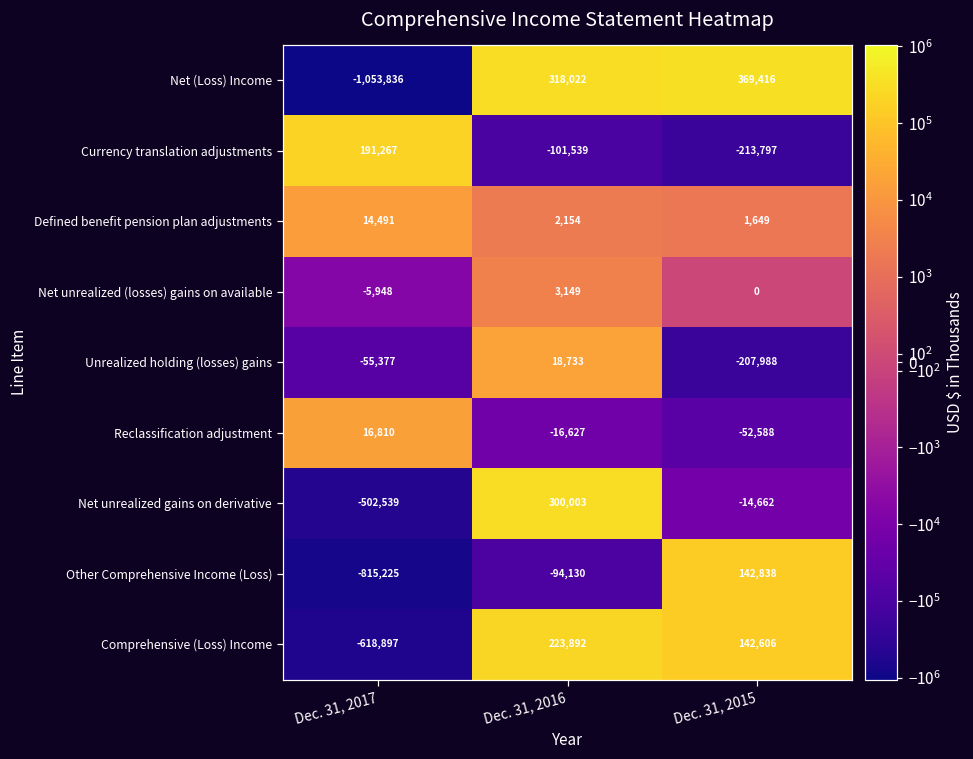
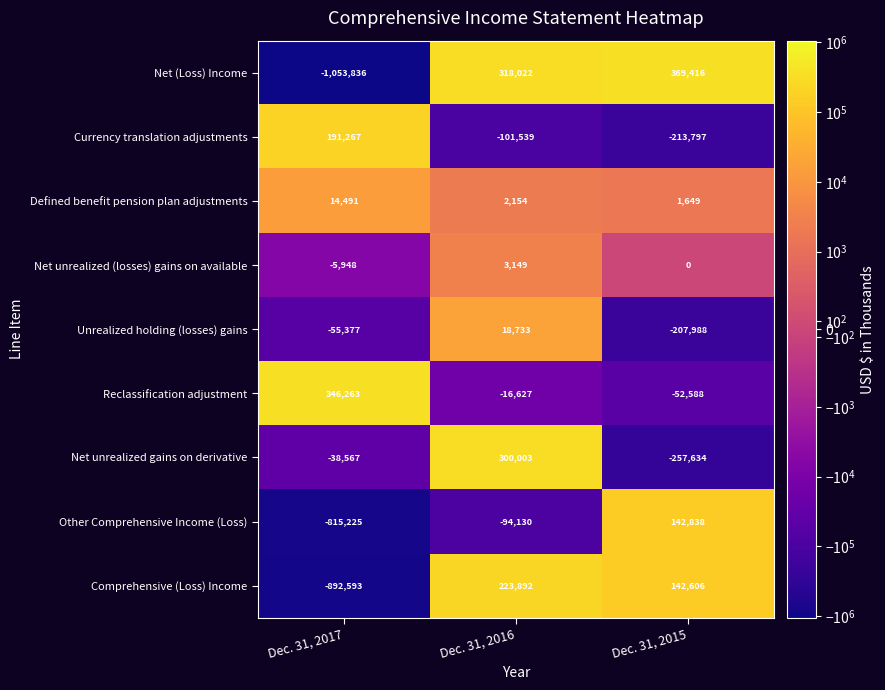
Reclassification adjustment, Dec. 31, 2017: 16,810 -> 346,263
Net unrealized gains on derivative, Dec. 31, 2017: -502,539 -> -38,567
Net unrealized gains on derivative, Dec. 31, 2015: -14,662 -> -257,634
Comprehensive (Loss) Income, Dec. 31, 2017: -618,897 -> -892,593
